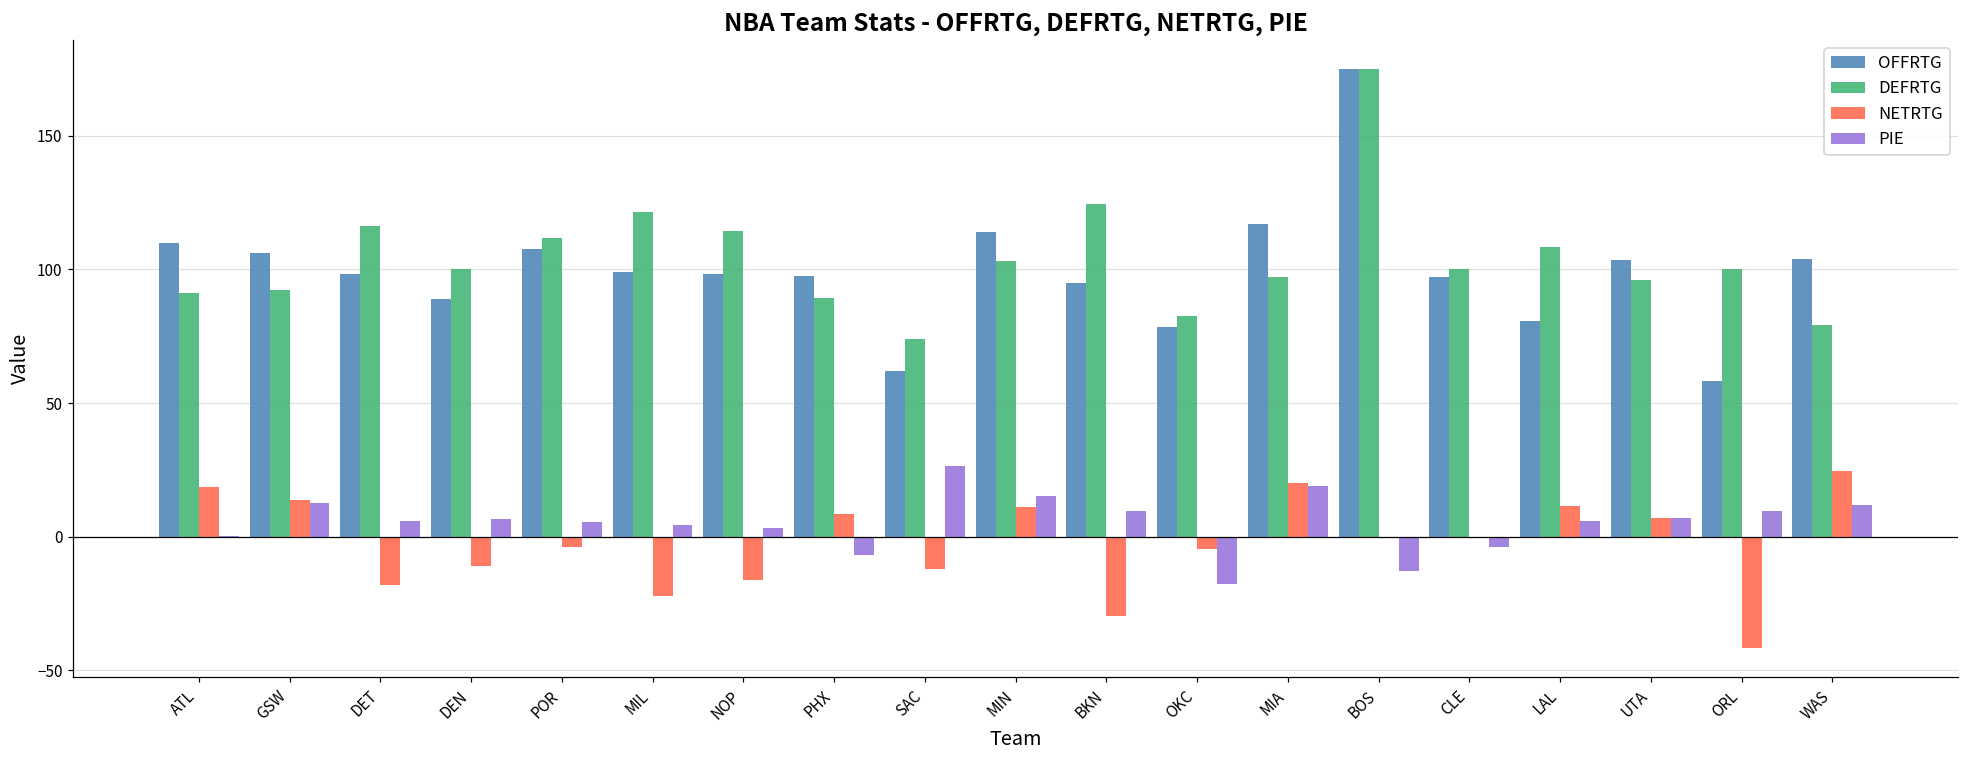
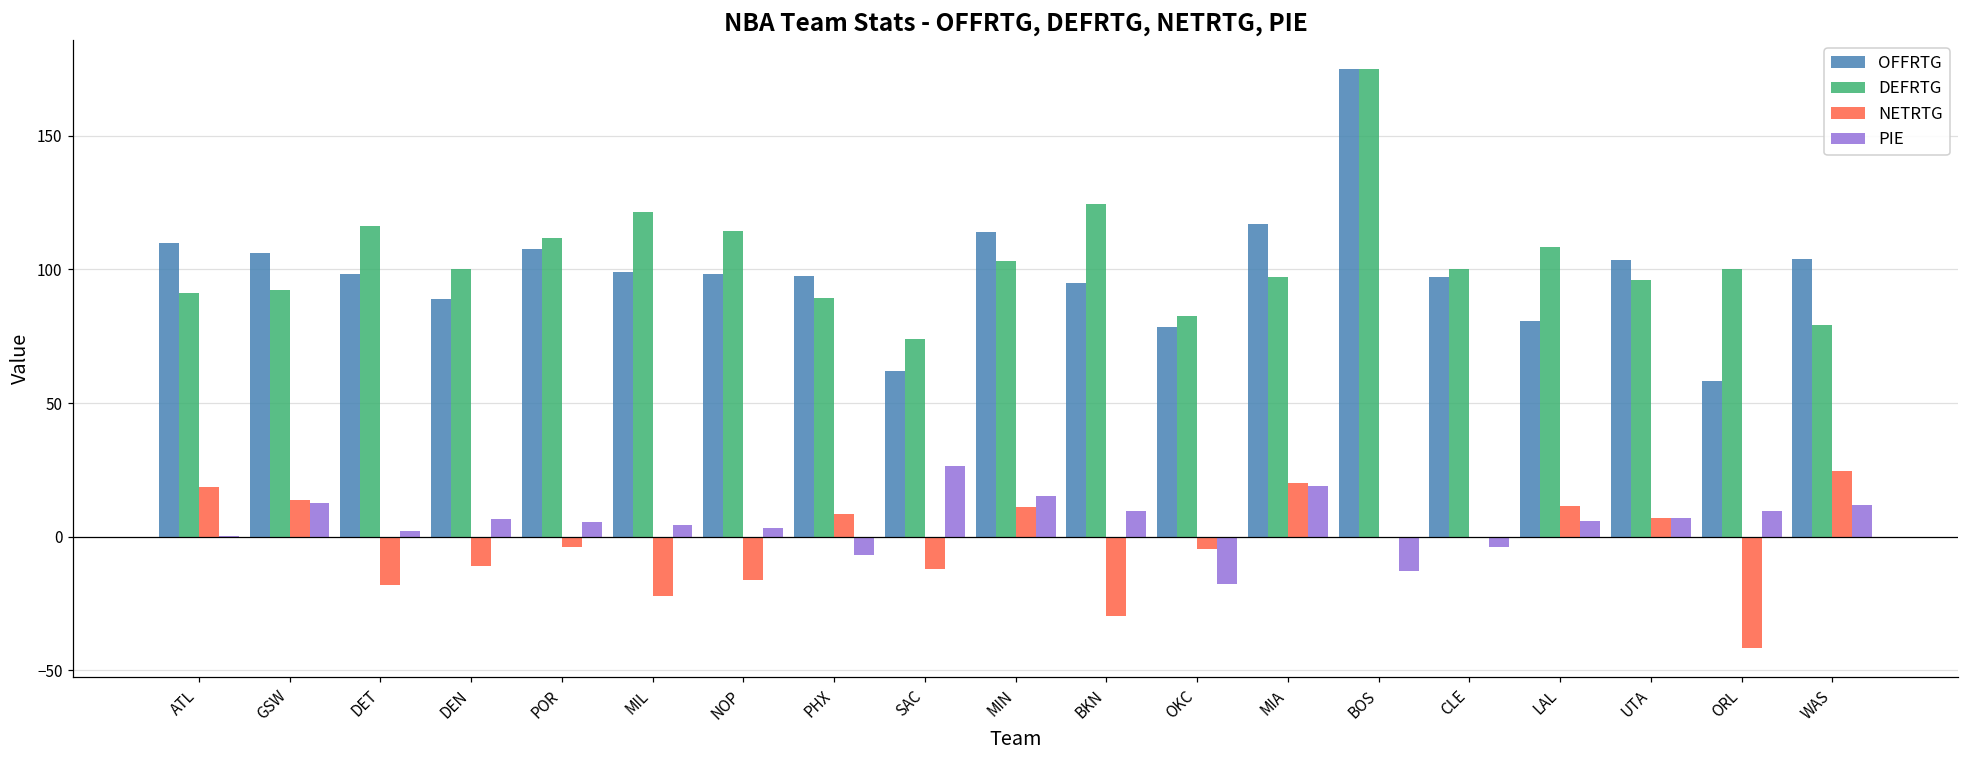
PIE, DET: 6 -> 2
